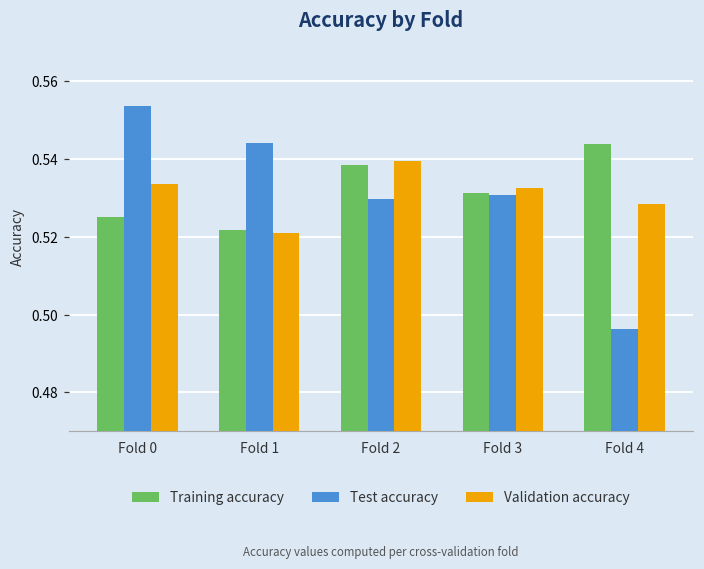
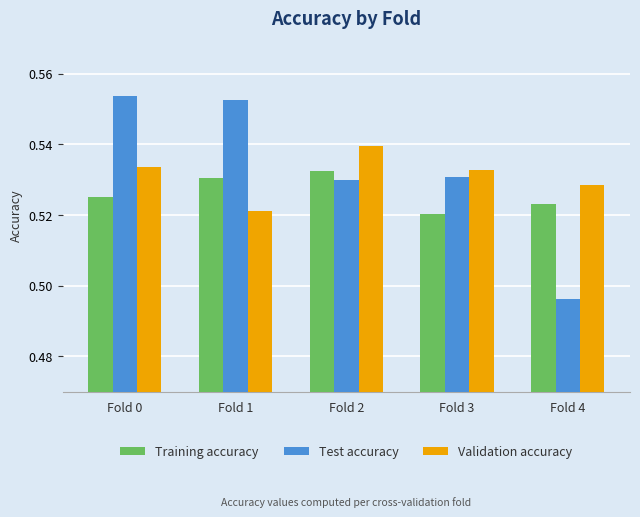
Training accuracy, Fold 1: 0.522 -> 0.531
Test accuracy, Fold 1: 0.544 -> 0.552
Training accuracy, Fold 2: 0.538 -> 0.532
Training accuracy, Fold 3: 0.531 -> 0.520
Training accuracy, Fold 4: 0.544 -> 0.523
